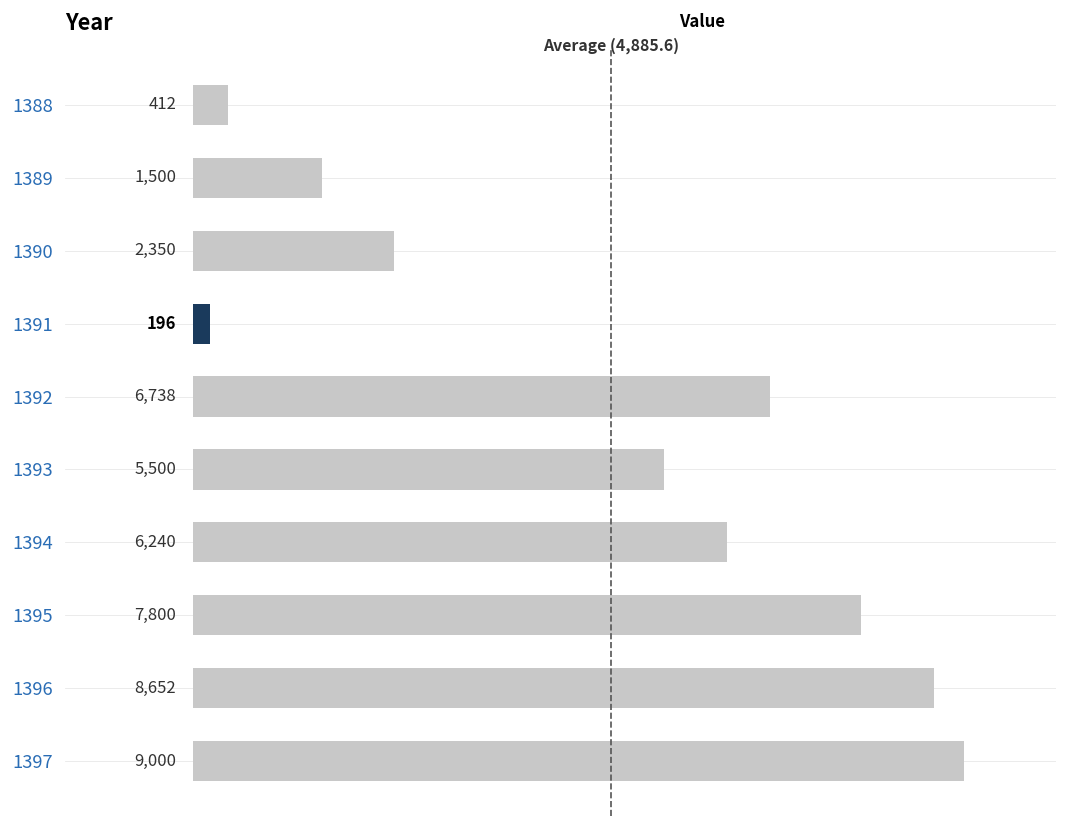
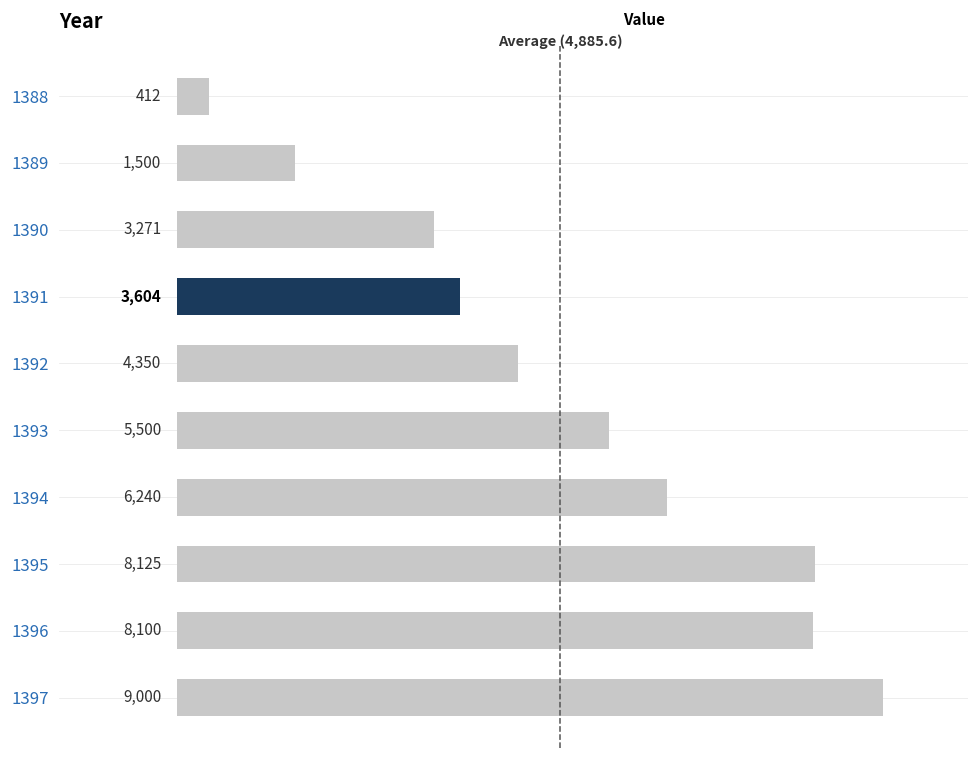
1390: 2,350 -> 3,271
1391: 196 -> 3,604
1392: 6,738 -> 4,350
1395: 7,800 -> 8,125
1396: 8,652 -> 8,100
